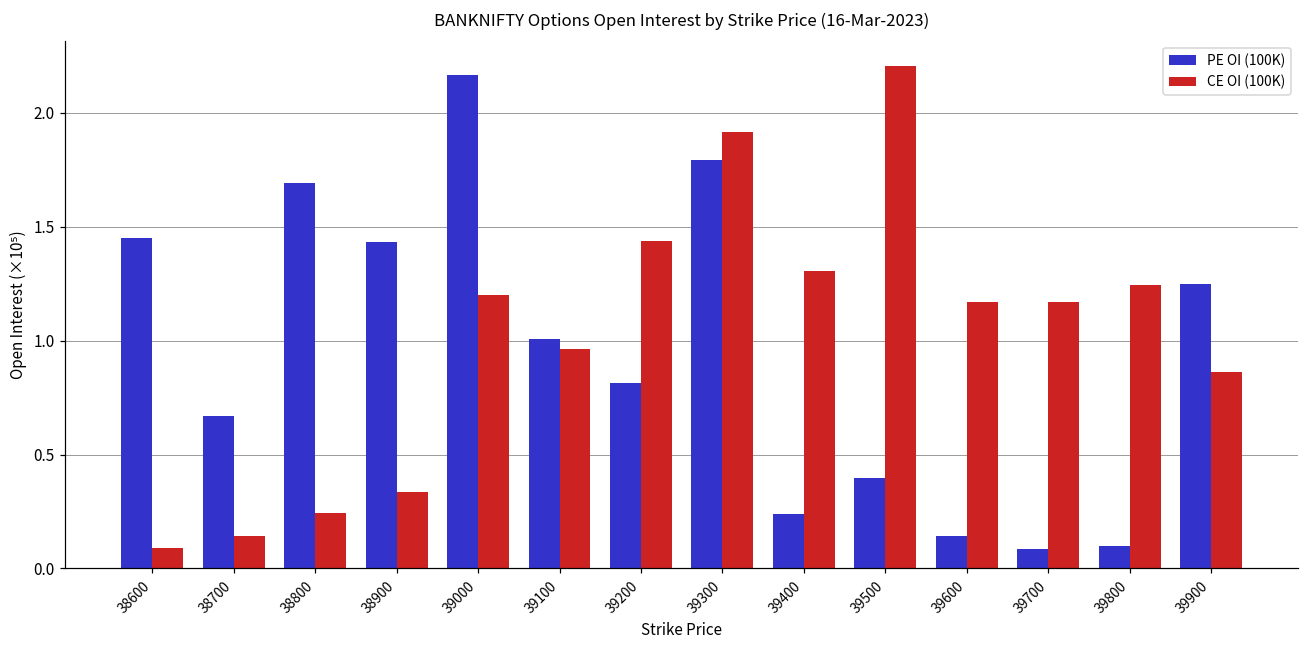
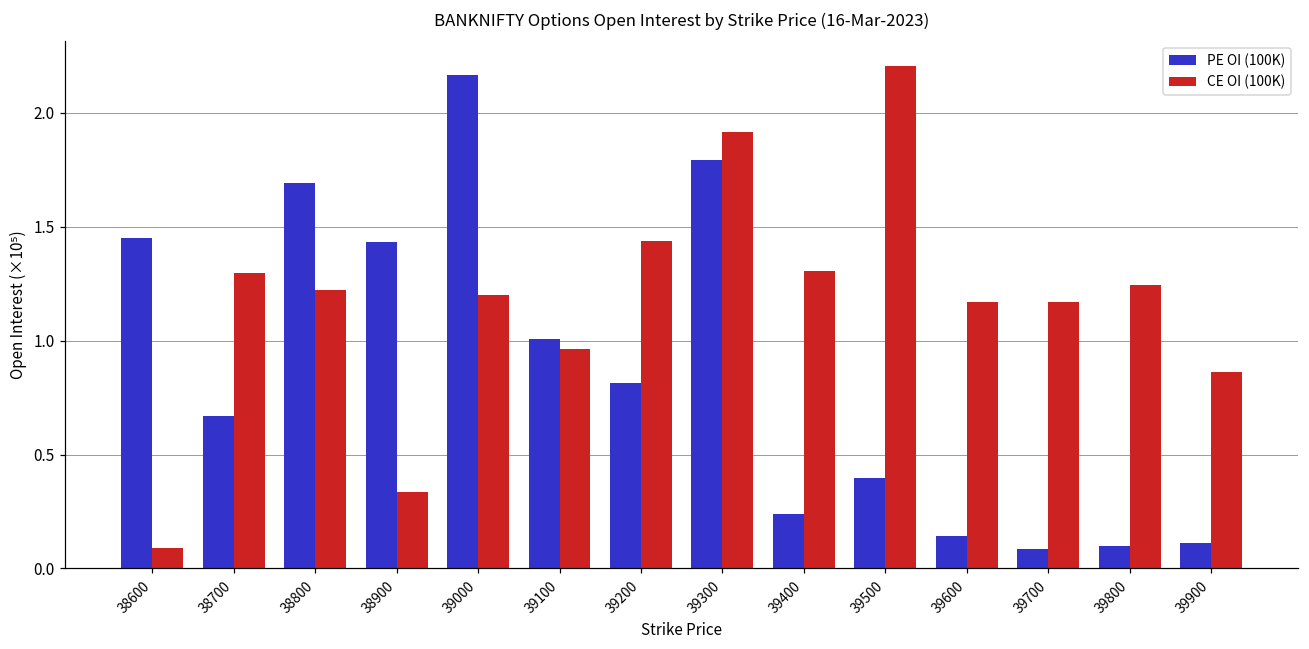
CE OI (100K), 38700: 0.14 -> 1.30
CE OI (100K), 38800: 0.24 -> 1.22
PE OI (100K), 39900: 1.25 -> 0.11
